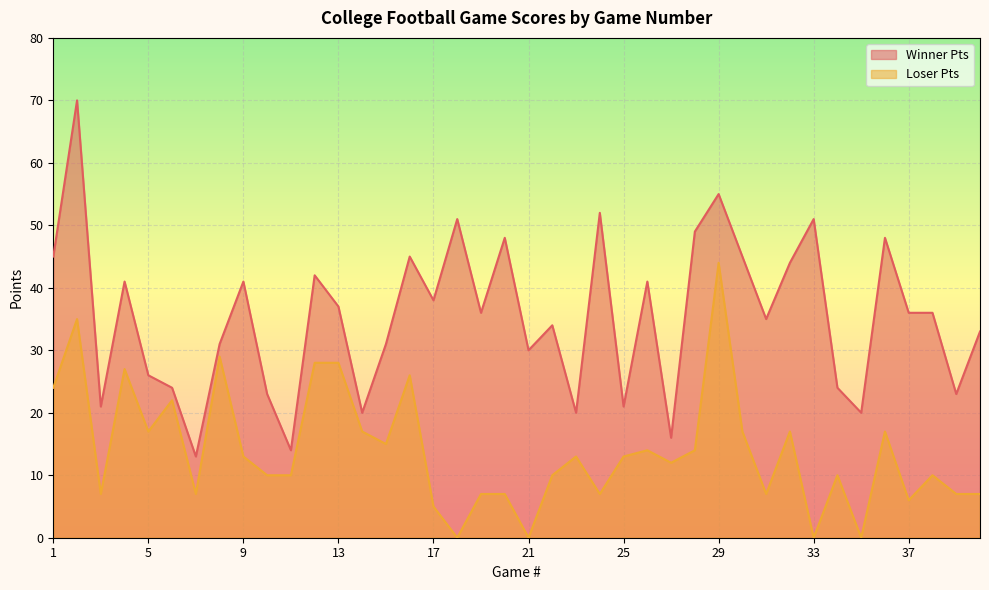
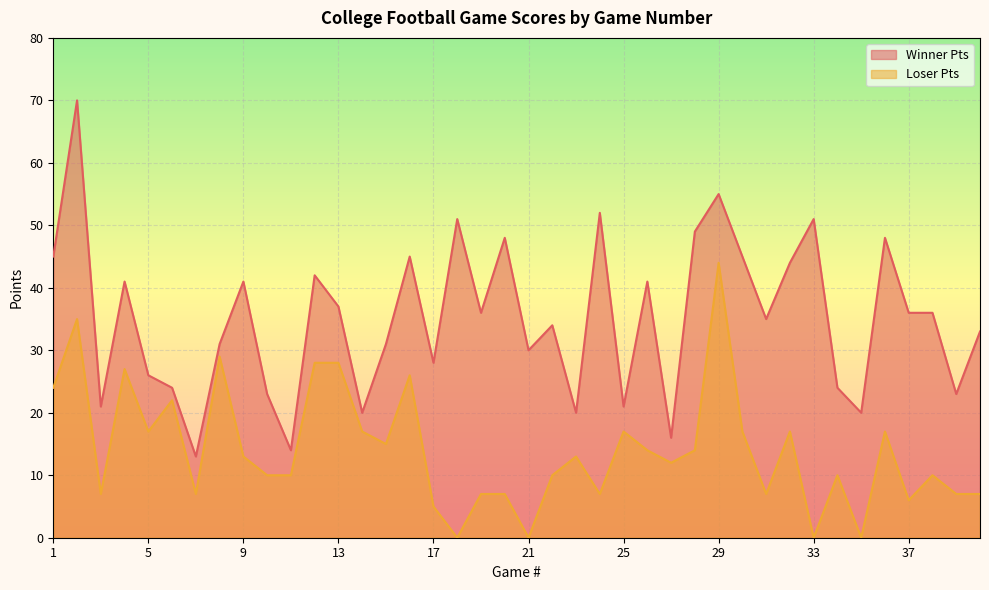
Winner Pts, 17: 38 -> 28
Loser Pts, 25: 13 -> 17
